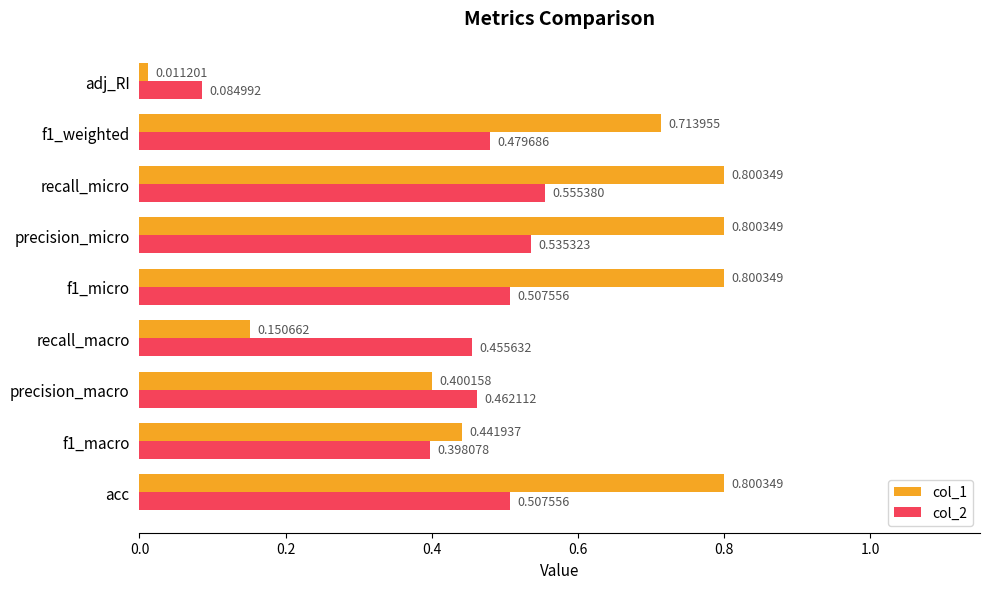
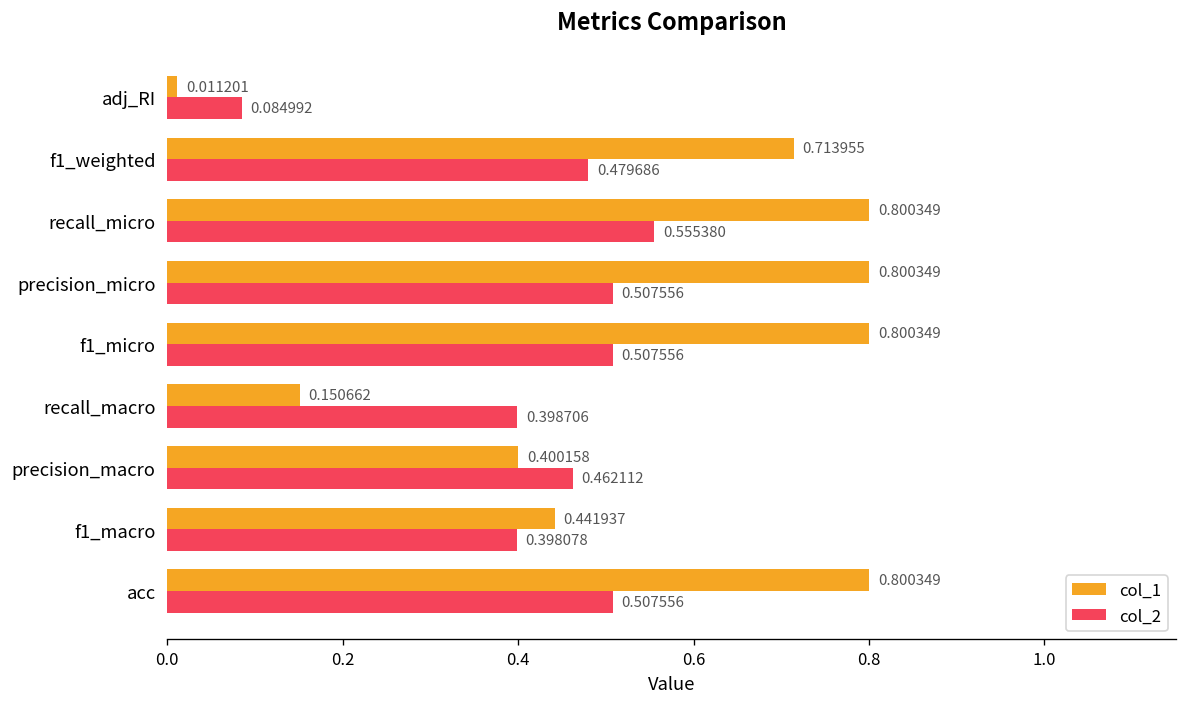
col_2, precision_micro: 0.535323 -> 0.507556
col_2, recall_macro: 0.455632 -> 0.398706
